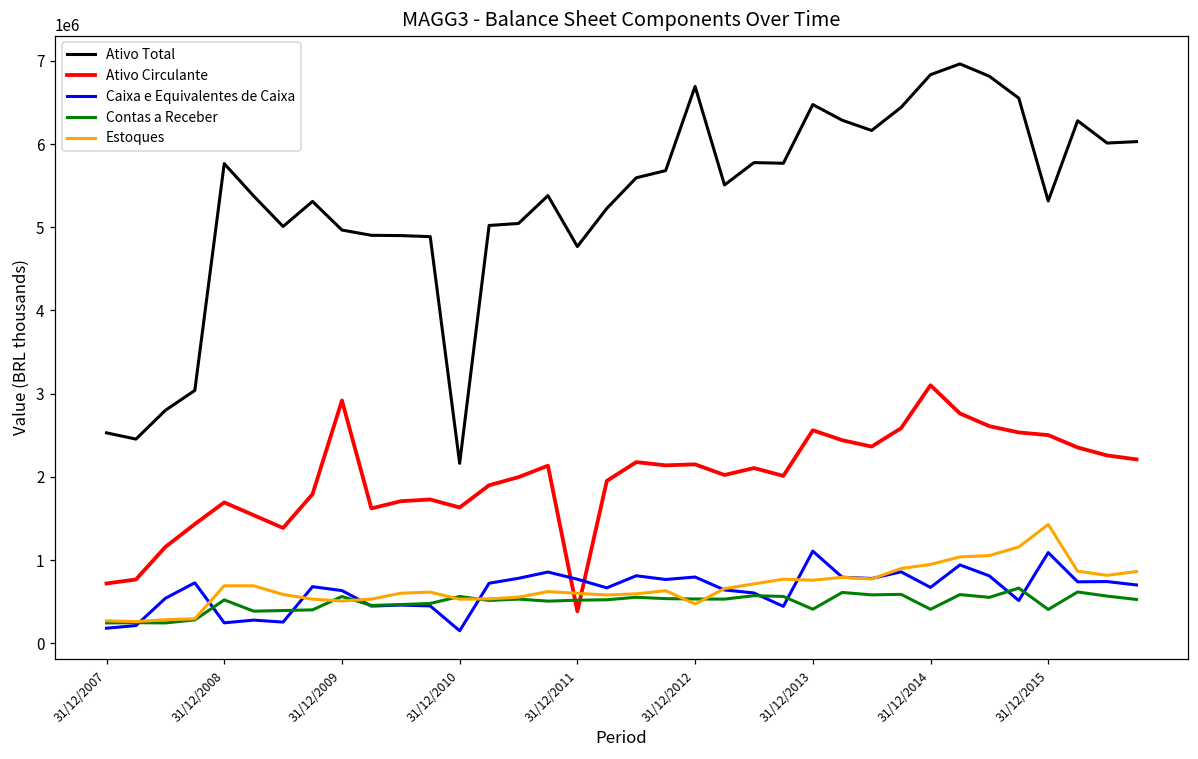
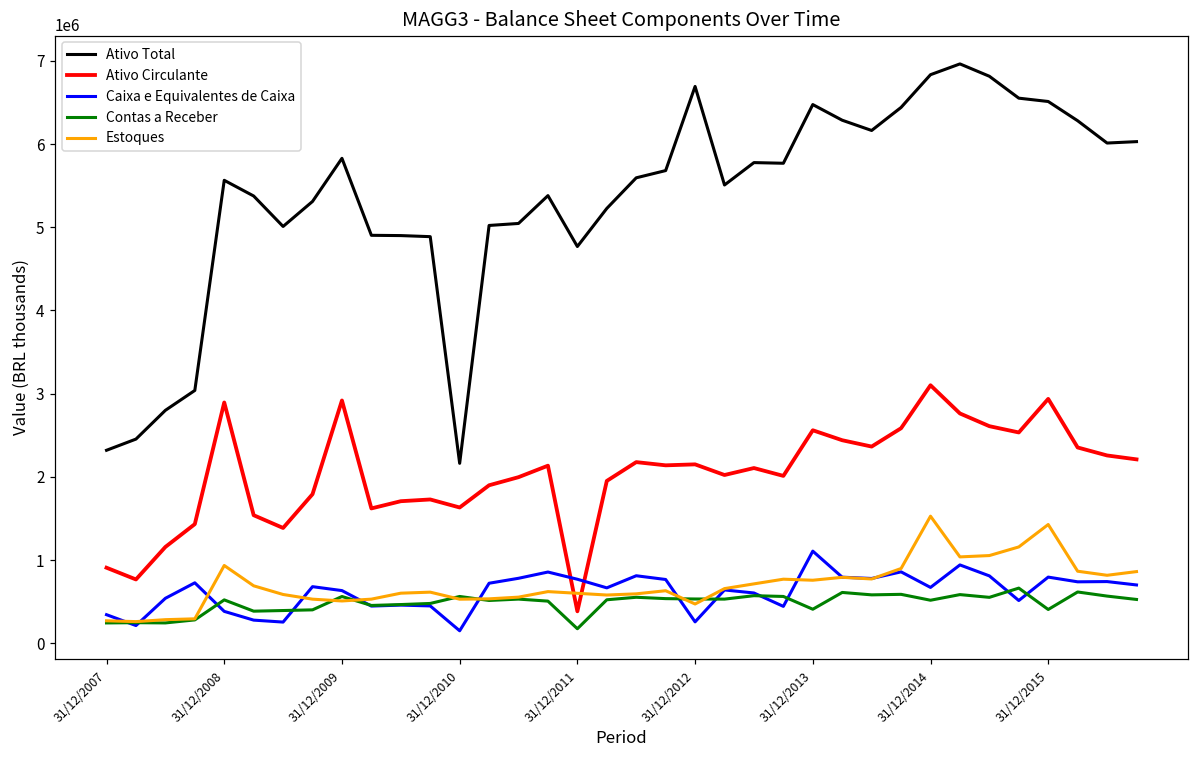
Ativo Total, 31/12/2007: 2500000 -> 2300000
Ativo Circulante, 31/12/2007: 700000 -> 900000
Caixa e Equivalentes de Caixa, 31/12/2007: 200000 -> 300000
Ativo Total, 31/12/2008: 5800000 -> 5600000
Ativo Circulante, 31/12/2008: 1700000 -> 2900000
Caixa e Equivalentes de Caixa, 31/12/2008: 200000 -> 400000
Estoques, 31/12/2008: 700000 -> 900000
Ativo Total, 31/12/2009: 5000000 -> 5800000
Contas a Receber, 31/12/2011: 500000 -> 200000
Caixa e Equivalentes de Caixa, 31/12/2012: 800000 -> 300000
Contas a Receber, 31/12/2014: 400000 -> 500000
Estoques, 31/12/2014: 900000 -> 1500000
Ativo Total, 31/12/2015: 5300000 -> 6500000
Ativo Circulante, 31/12/2015: 2500000 -> 2900000
Caixa e Equivalentes de Caixa, 31/12/2015: 1100000 -> 800000
